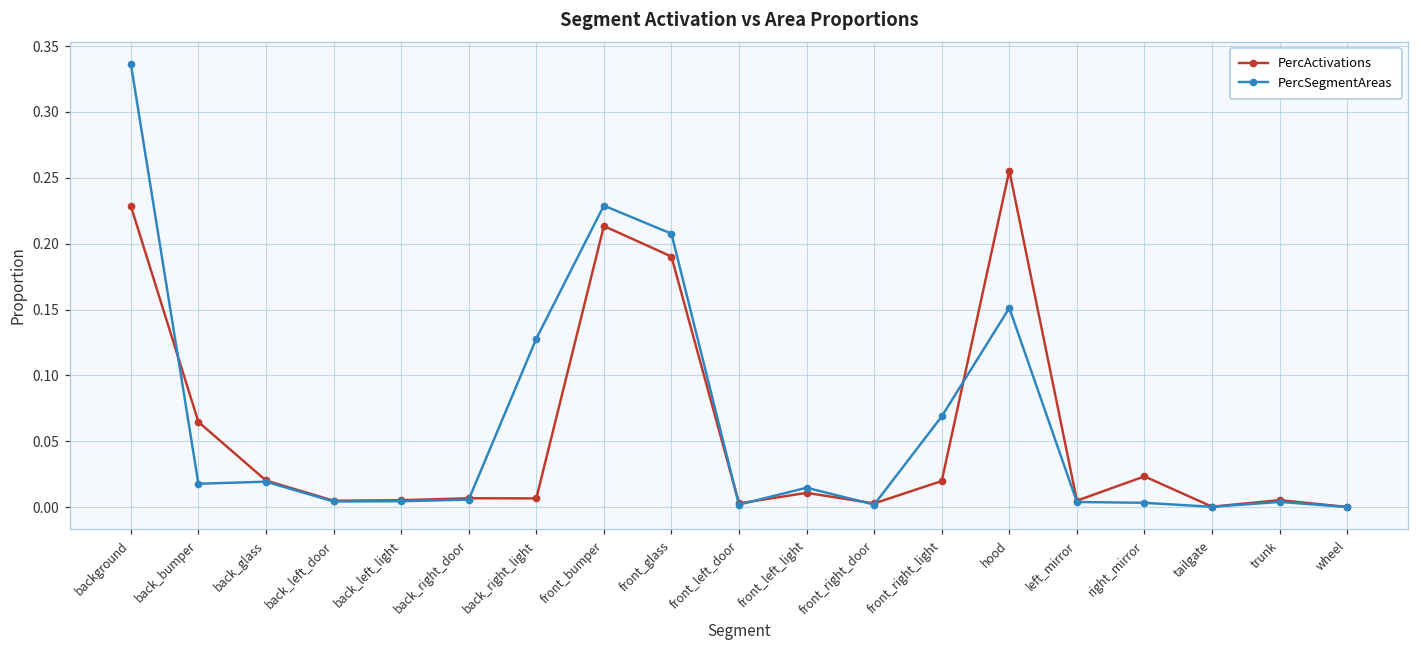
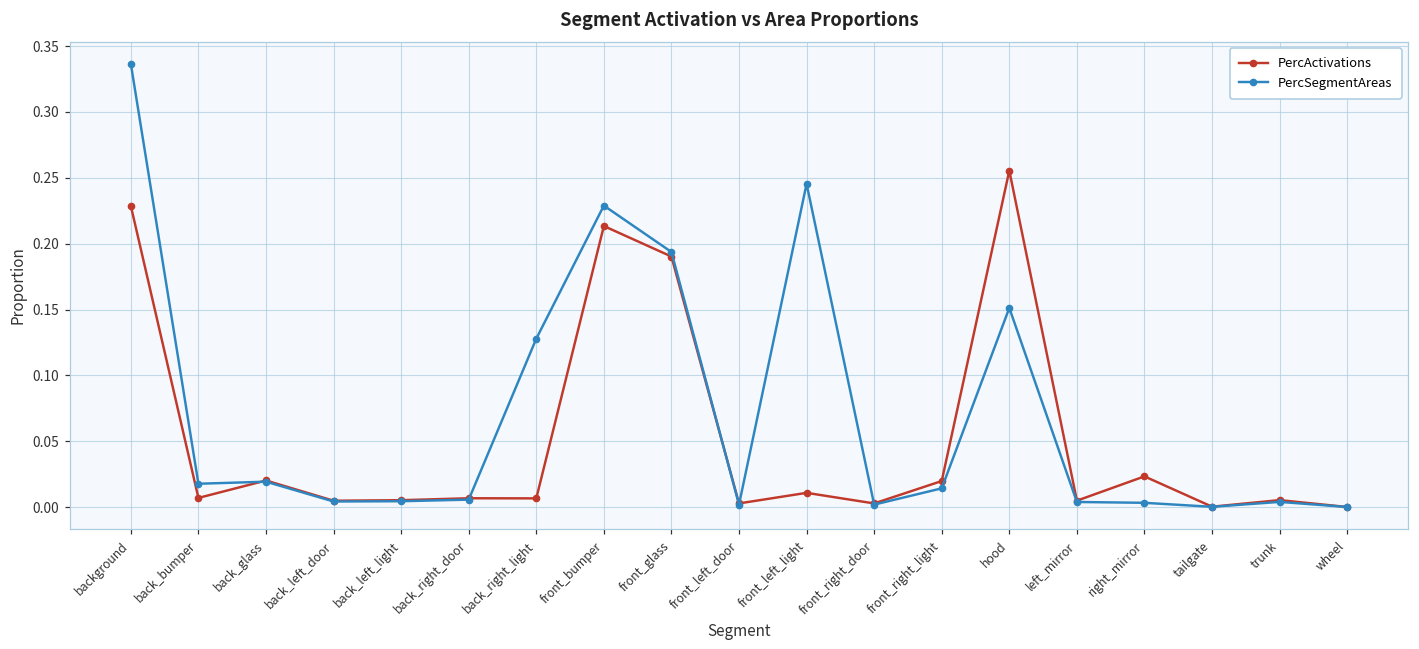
PercActivations, back_bumper: 0.065 -> 0.007
PercSegmentAreas, front_glass: 0.208 -> 0.194
PercSegmentAreas, front_left_light: 0.015 -> 0.245
PercSegmentAreas, front_right_light: 0.069 -> 0.014
